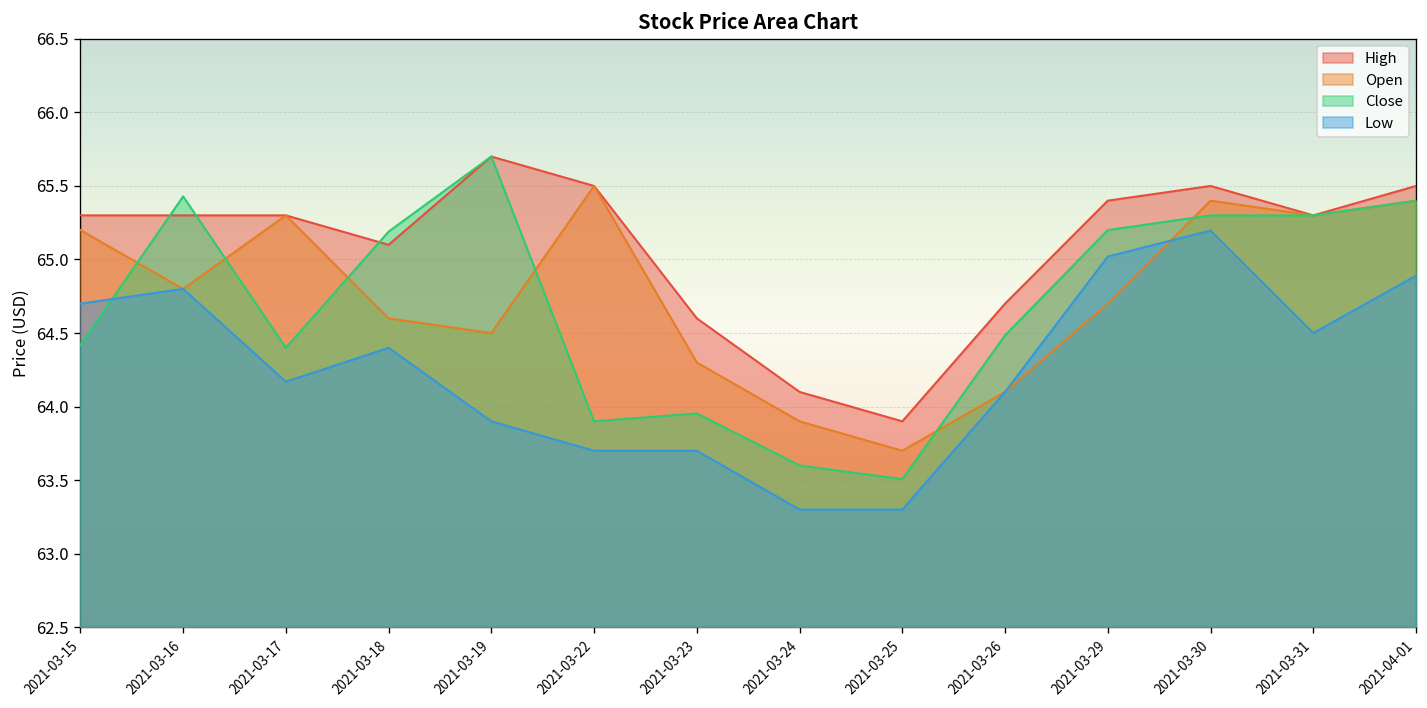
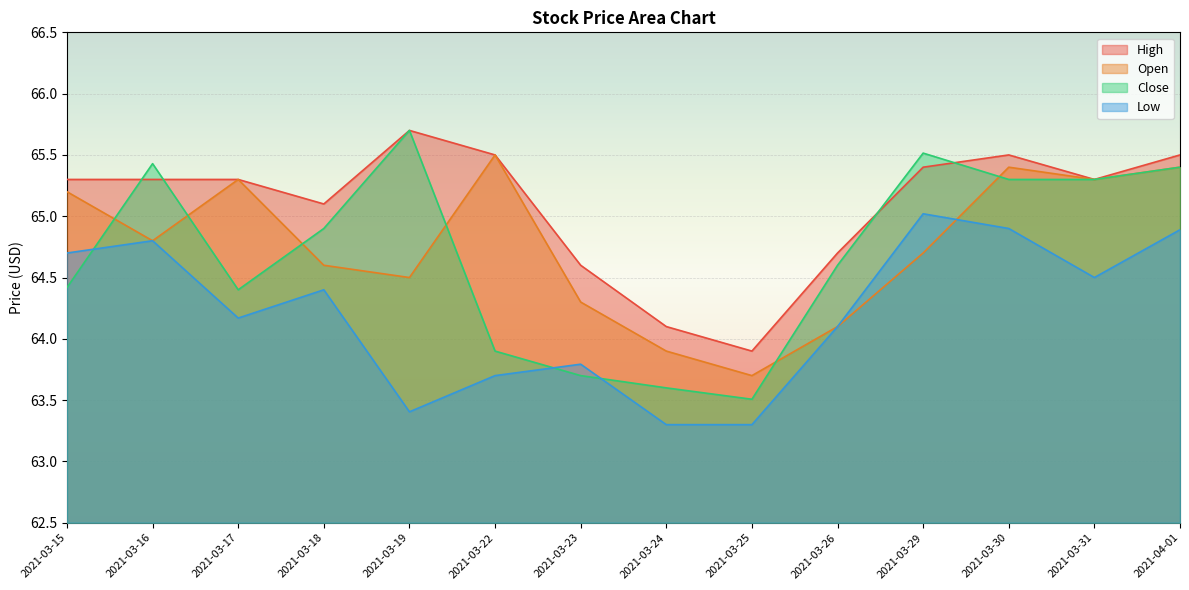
Close, 2021-03-18: 65.19 -> 64.90
Low, 2021-03-19: 63.90 -> 63.40
Close, 2021-03-23: 63.95 -> 63.70
Low, 2021-03-23: 63.70 -> 63.79
Close, 2021-03-26: 64.48 -> 64.60
Close, 2021-03-29: 65.20 -> 65.51
Low, 2021-03-30: 65.20 -> 64.90
